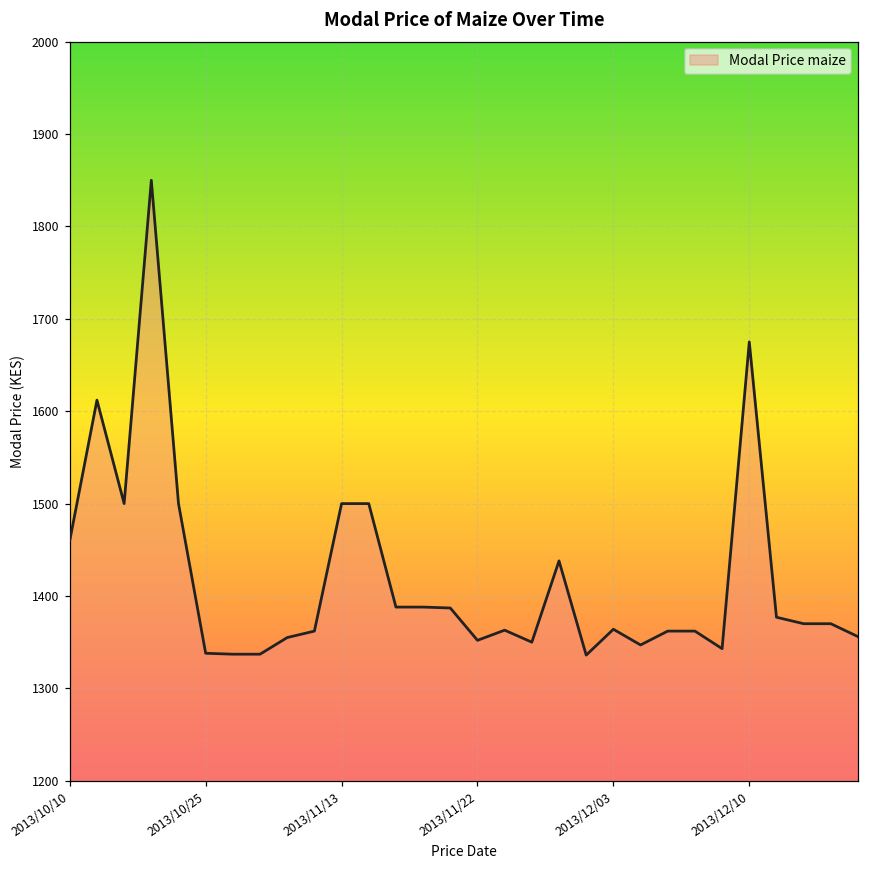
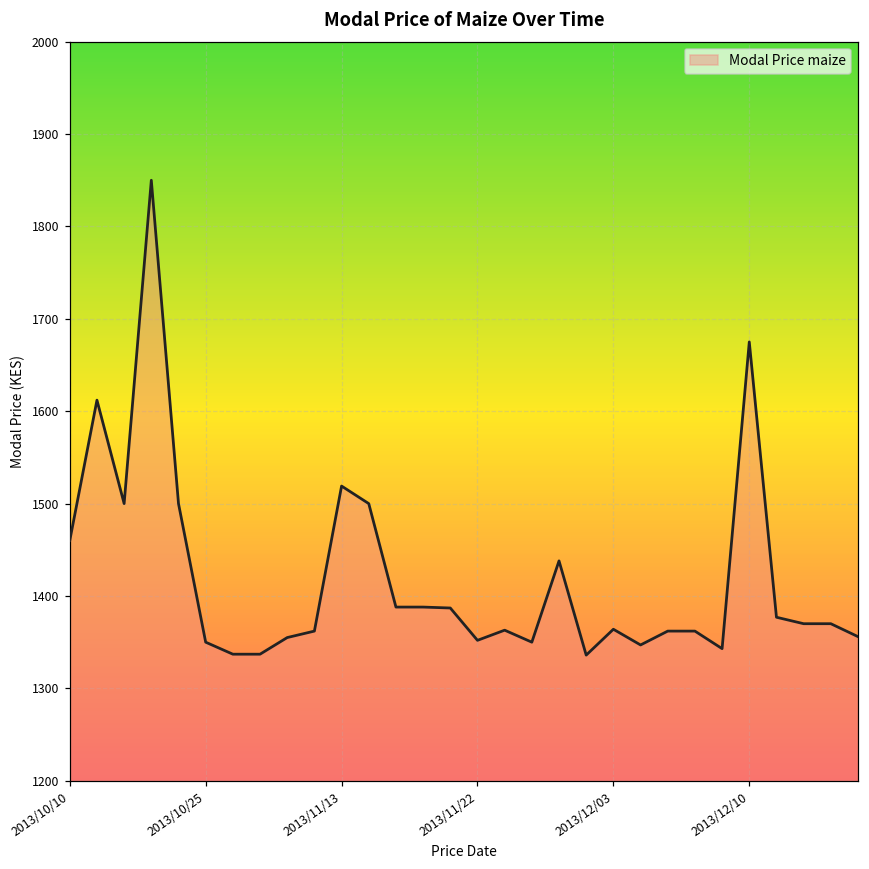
2013/10/25: 1340 -> 1350
2013/11/13: 1500 -> 1520
